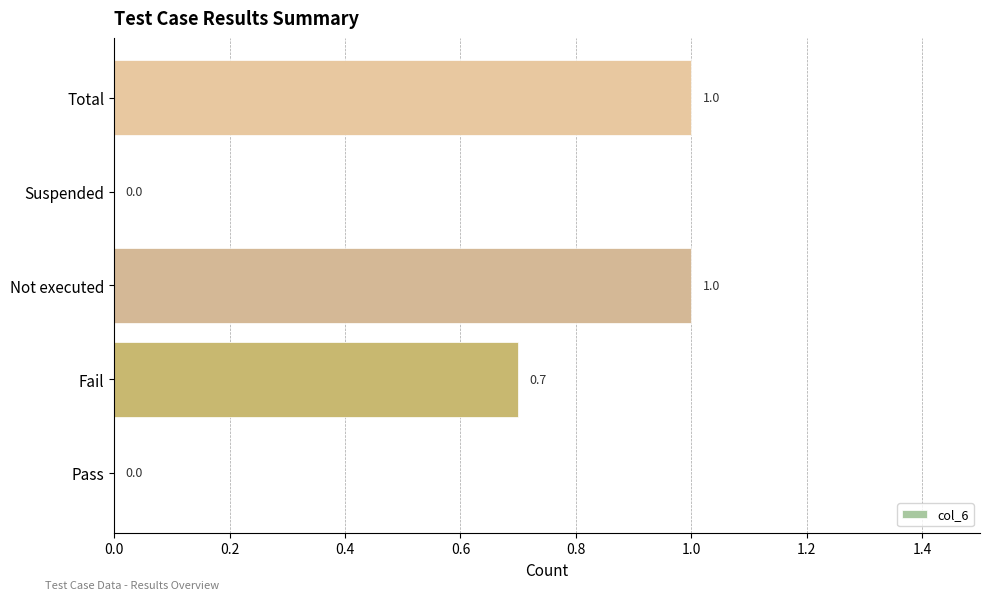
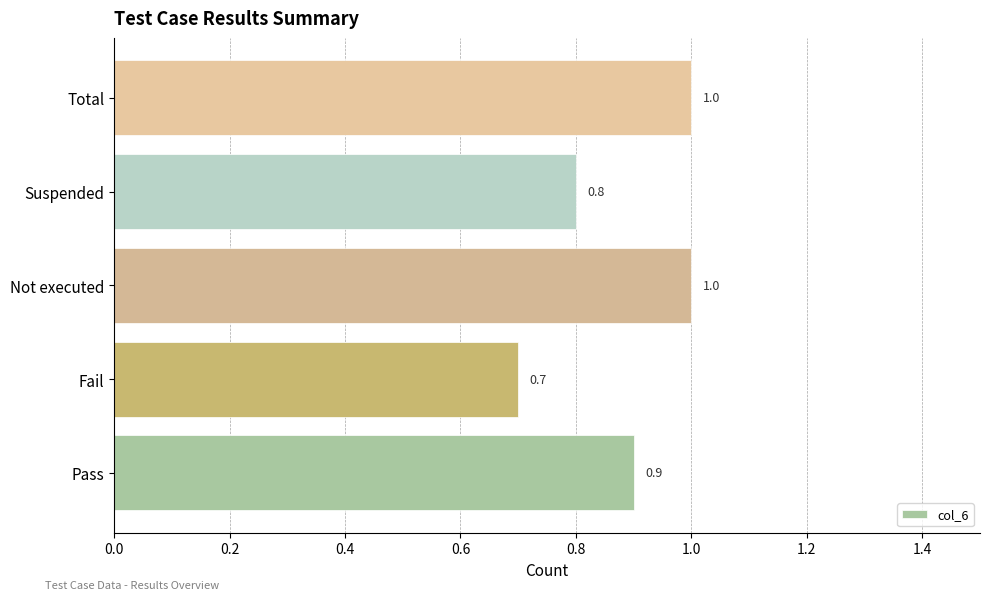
Suspended: 0.0 -> 0.8
Pass: 0.0 -> 0.9
